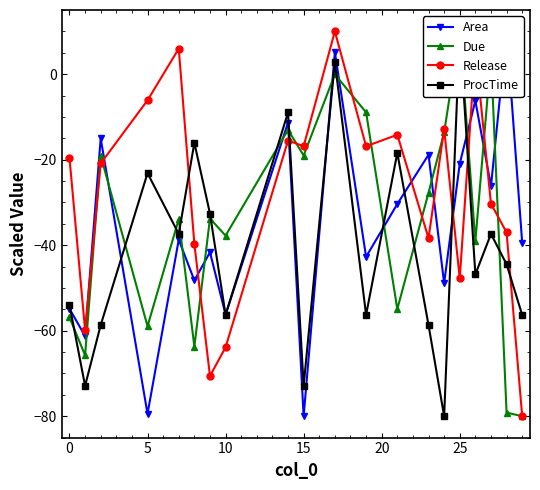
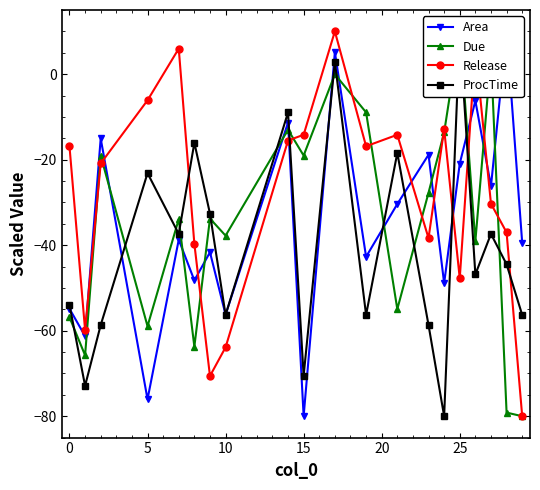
Release, 0: -20 -> -17
Area, 5: -79 -> -76
Release, 15: -17 -> -14
ProcTime, 15: -73 -> -71
